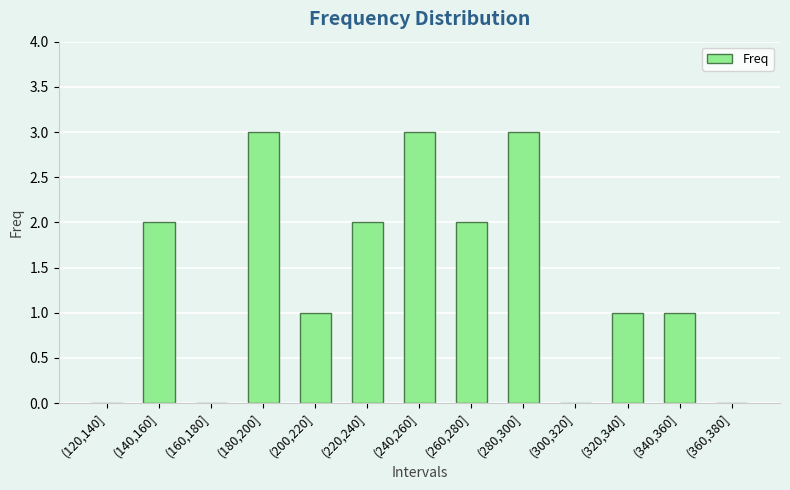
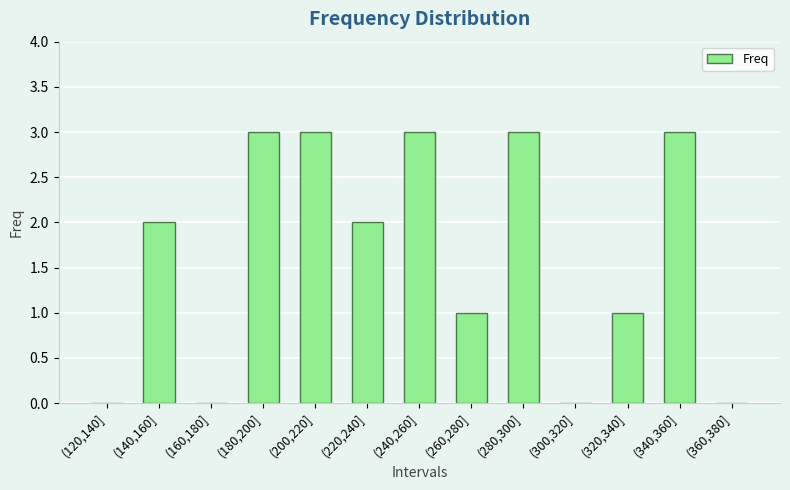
(200,220]: 1 -> 3
(260,280]: 2 -> 1
(340,360]: 1 -> 3
